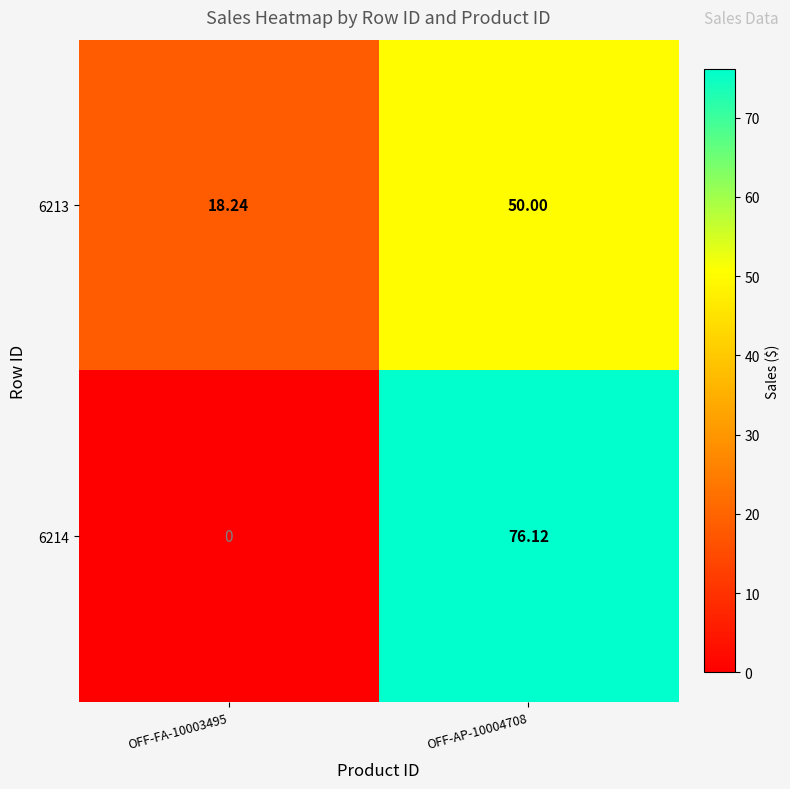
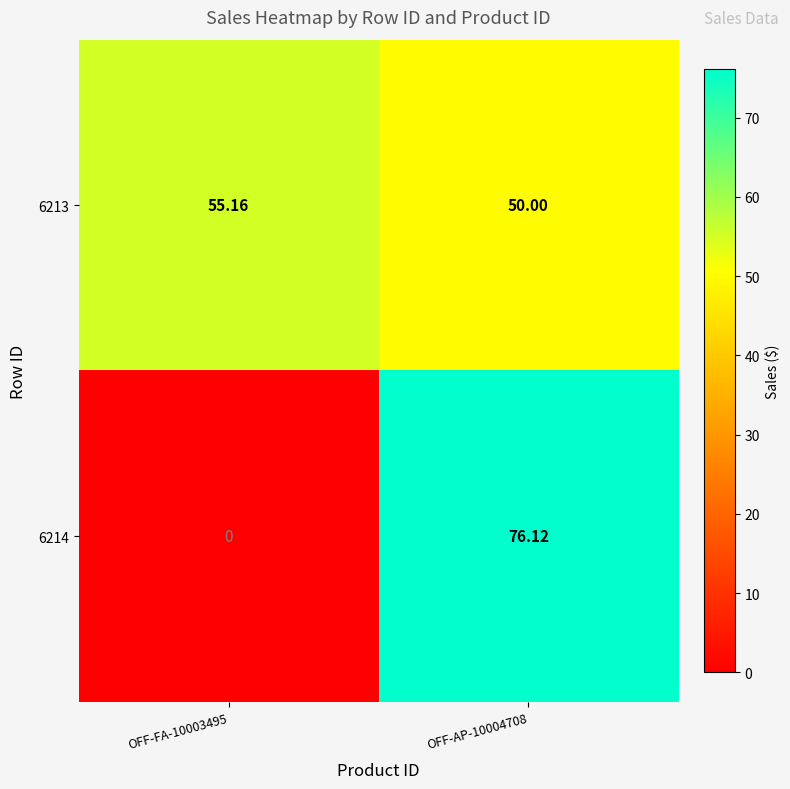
6213, OFF-FA-10003495: 18.24 -> 55.16
